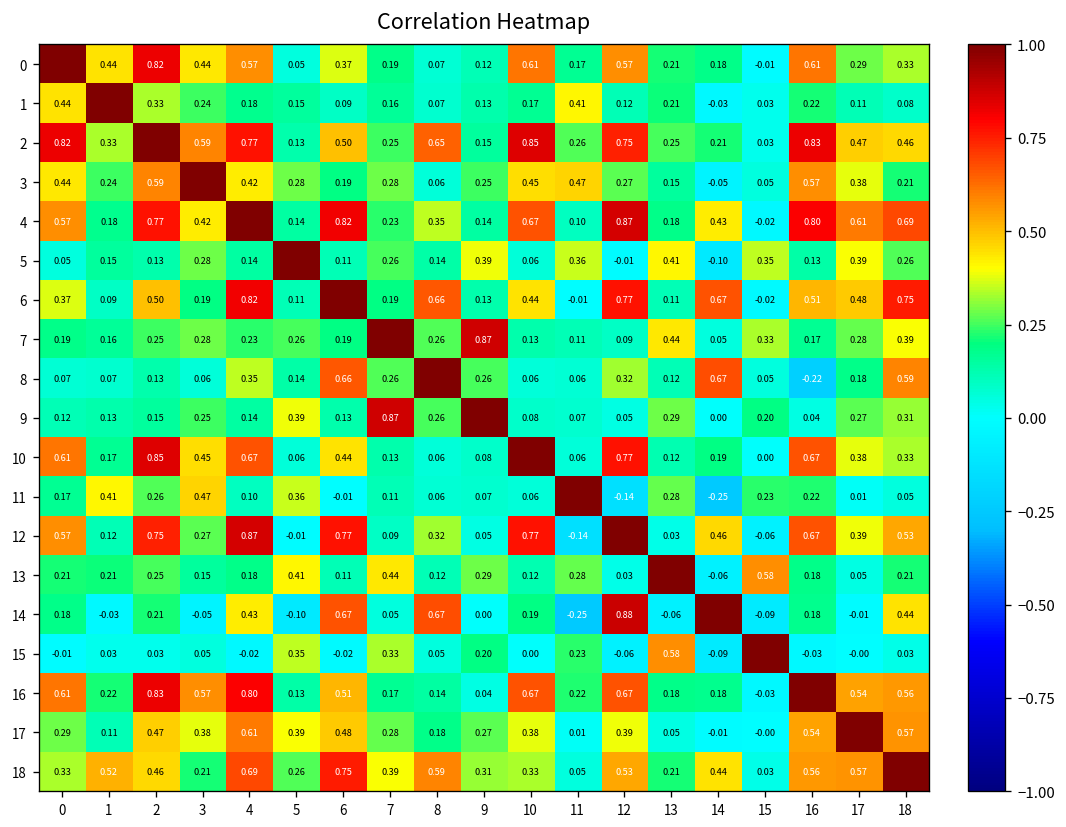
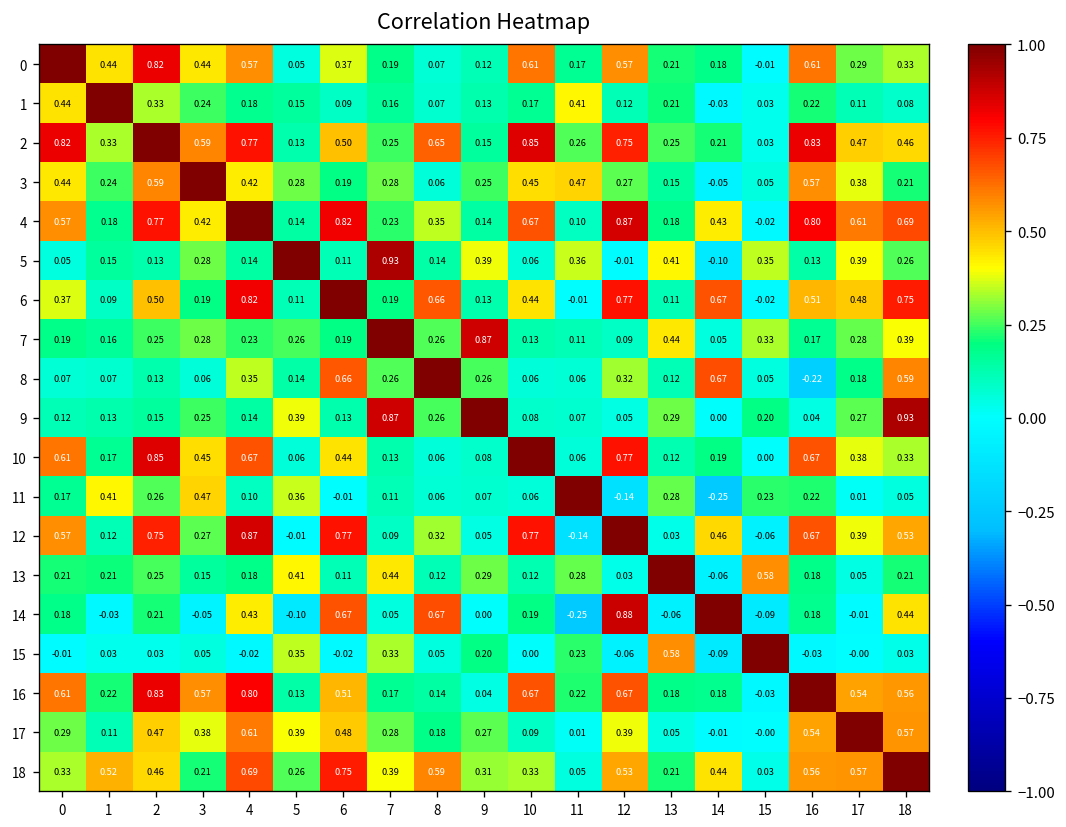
5, 7: 0.26 -> 0.93
9, 18: 0.31 -> 0.93
17, 10: 0.38 -> 0.09
